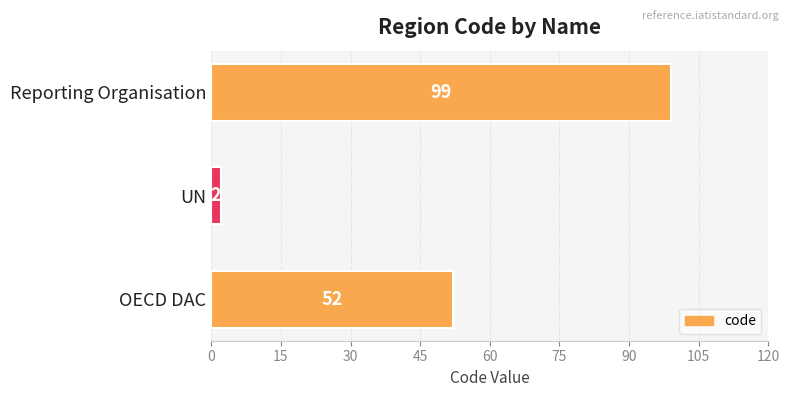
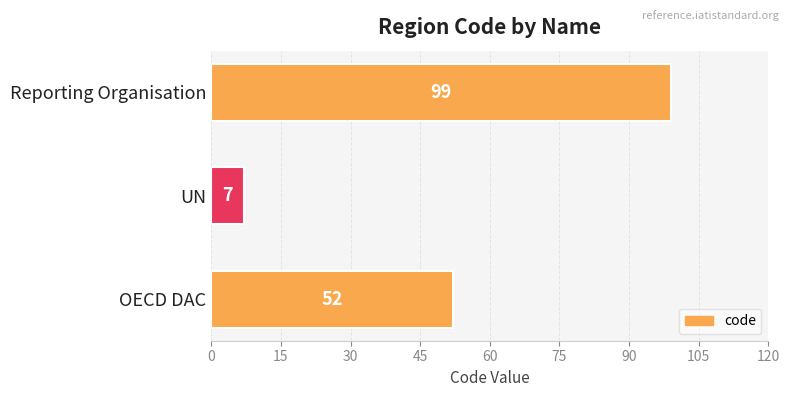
UN: 2 -> 7
